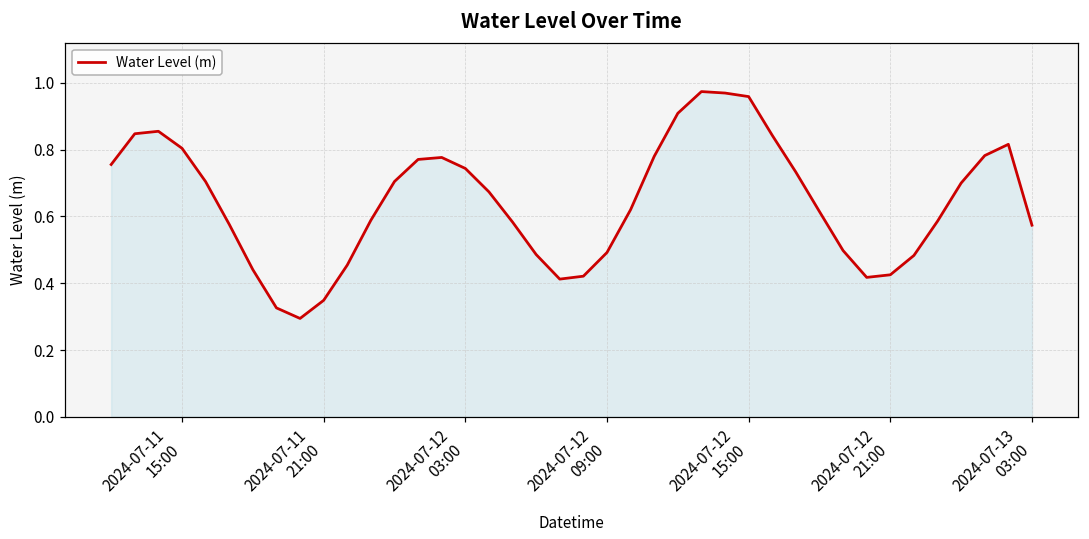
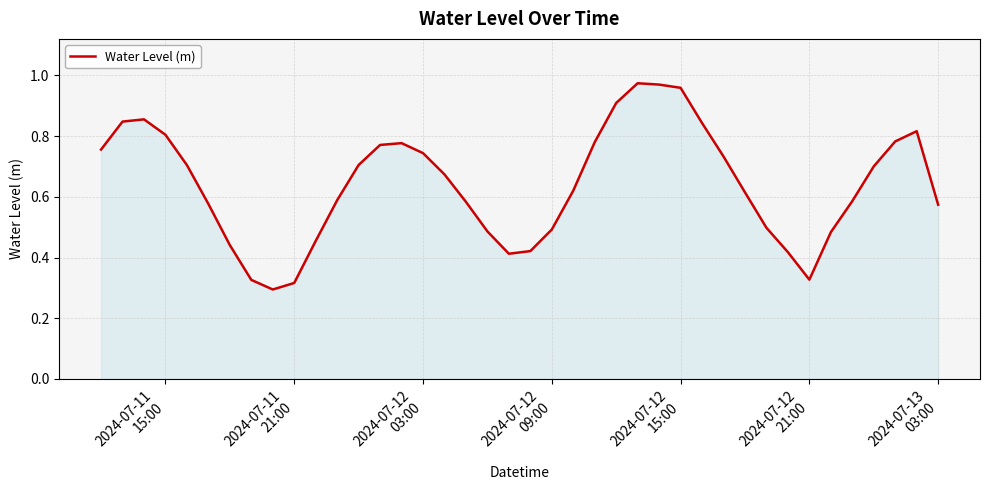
2024-07-11 21:00: 0.35 -> 0.32
2024-07-12 21:00: 0.43 -> 0.33
